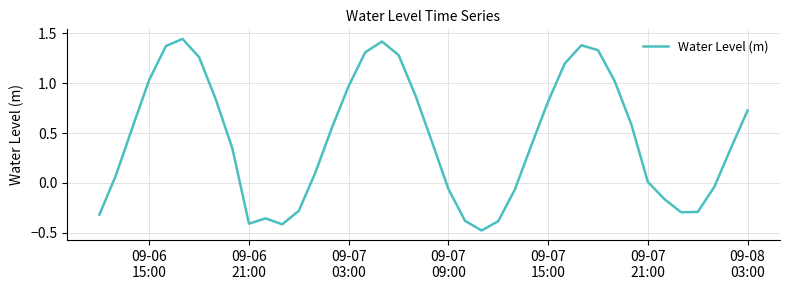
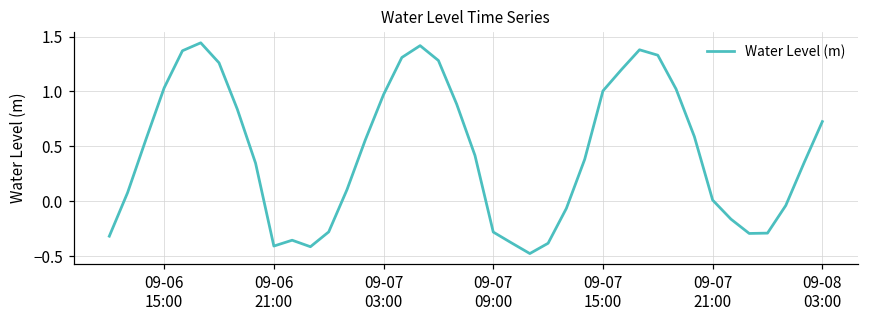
09-07 09:00: -0.1 -> -0.3
09-07 15:00: 0.8 -> 1.0
